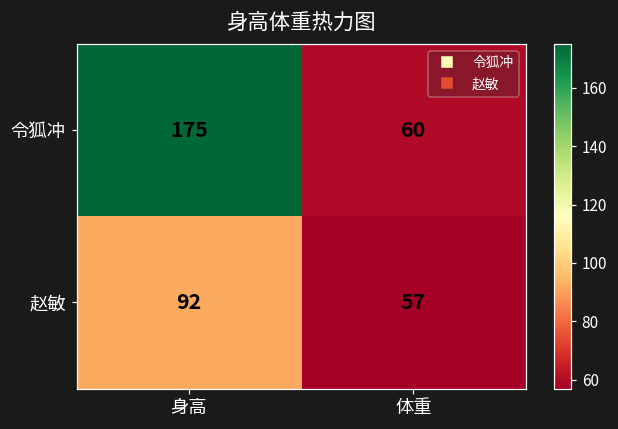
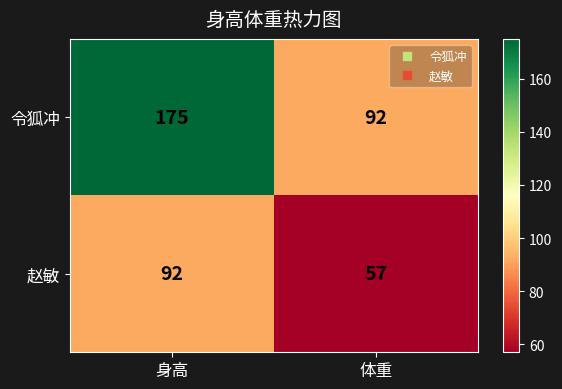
令狐冲, 体重: 60 -> 92
